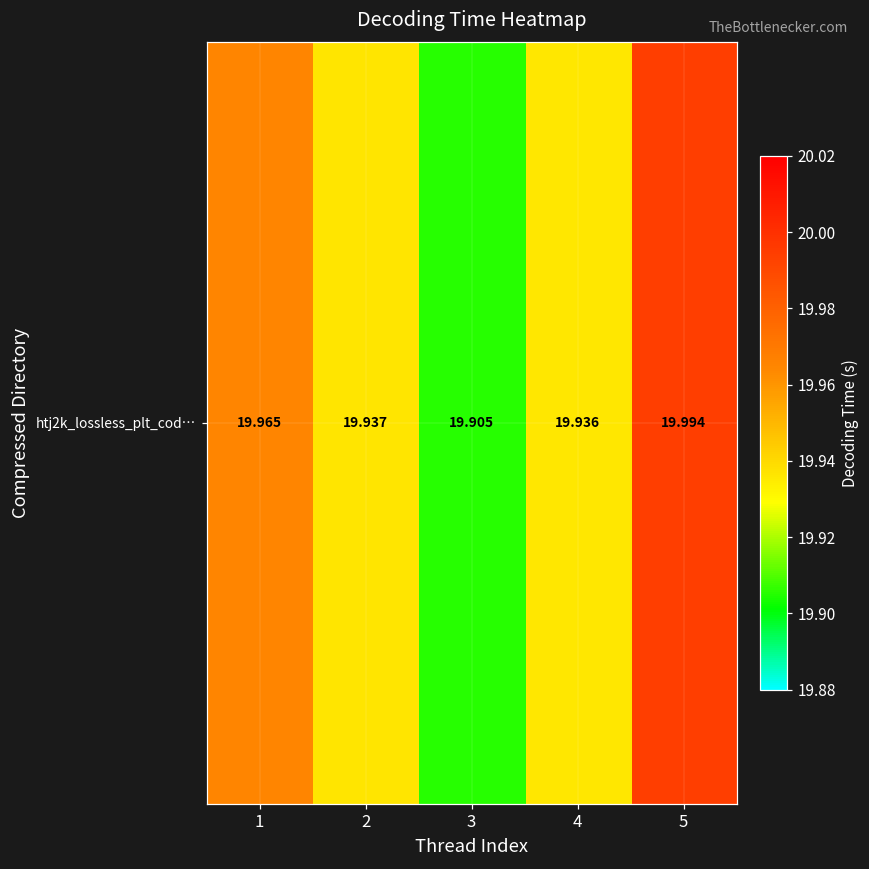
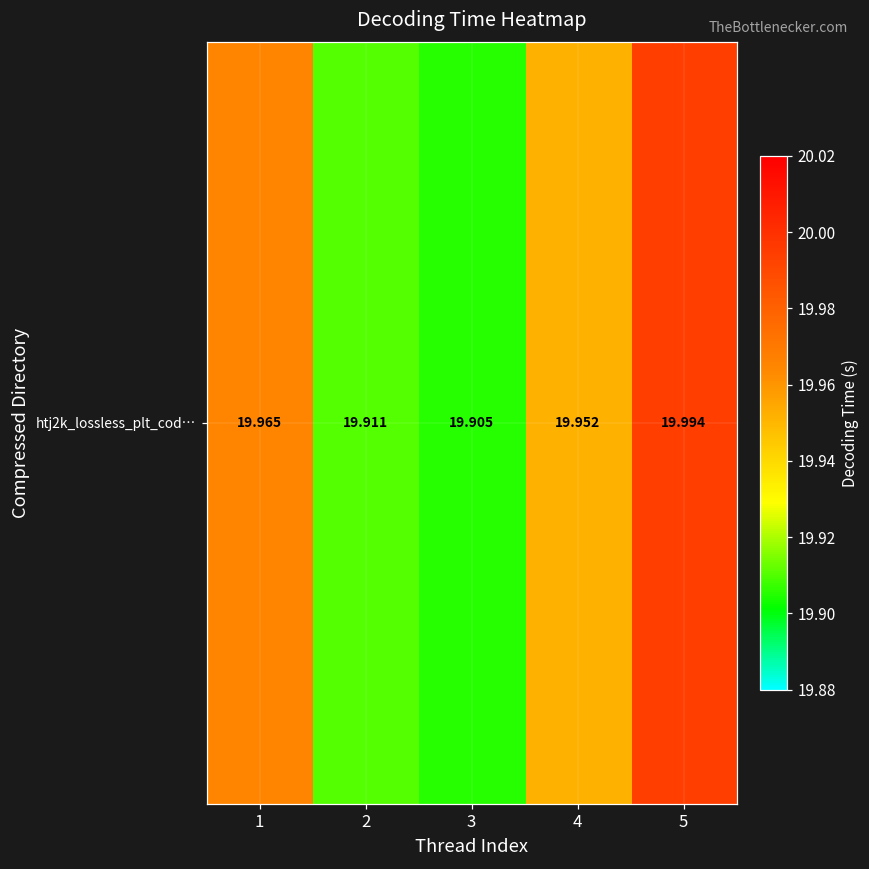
htj2k_lossless_plt_cod…, 2: 19.937 -> 19.911
htj2k_lossless_plt_cod…, 4: 19.936 -> 19.952
